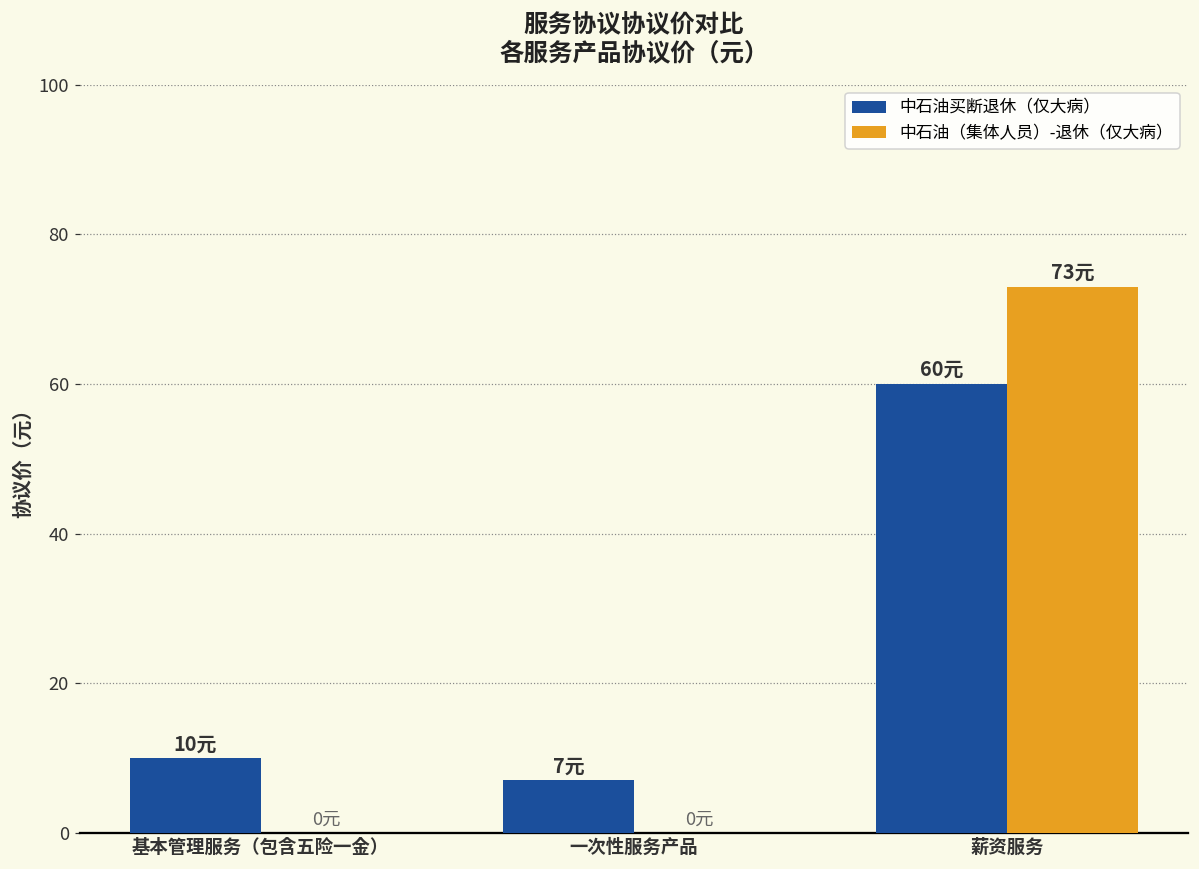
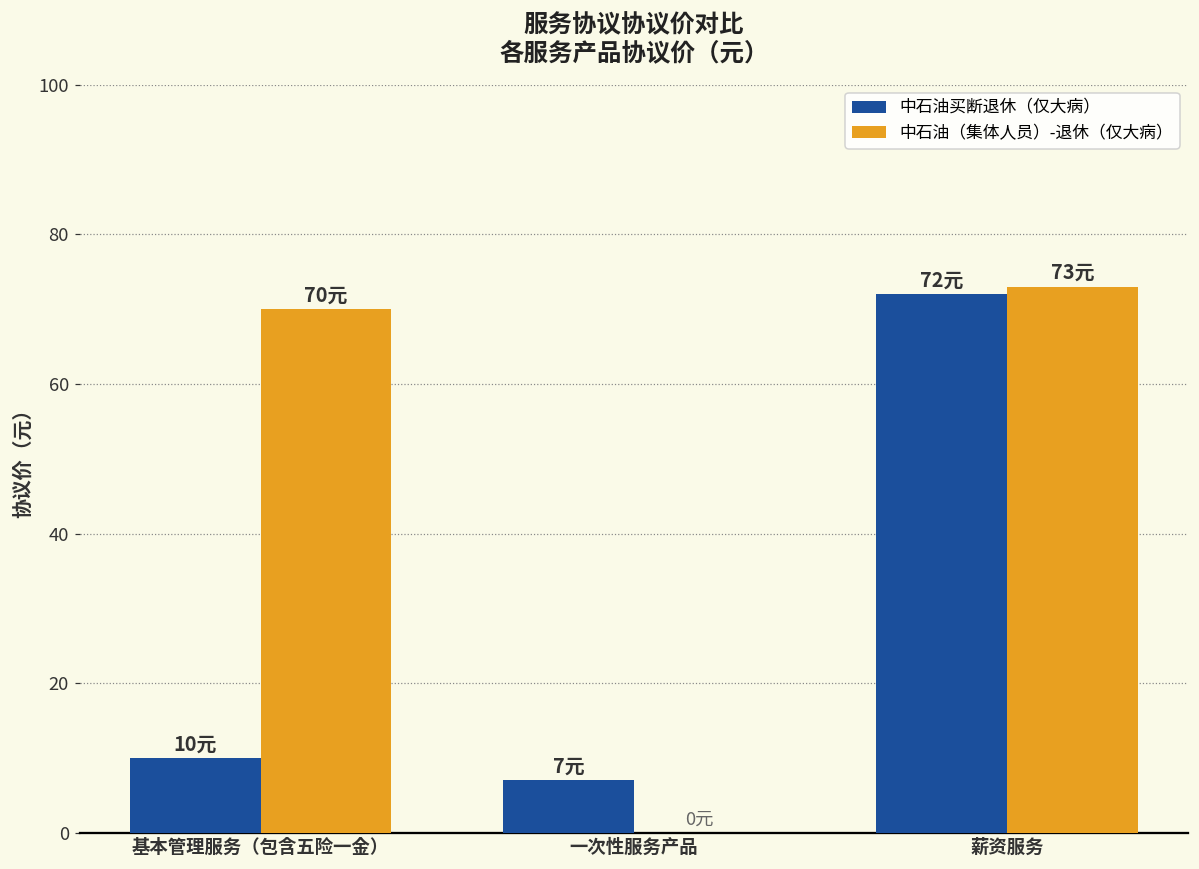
中石油（集体人员）-退休（仅大病）, 基本管理服务（包含五险一金）: 0元 -> 70元
中石油买断退休（仅大病）, 薪资服务: 60元 -> 72元
